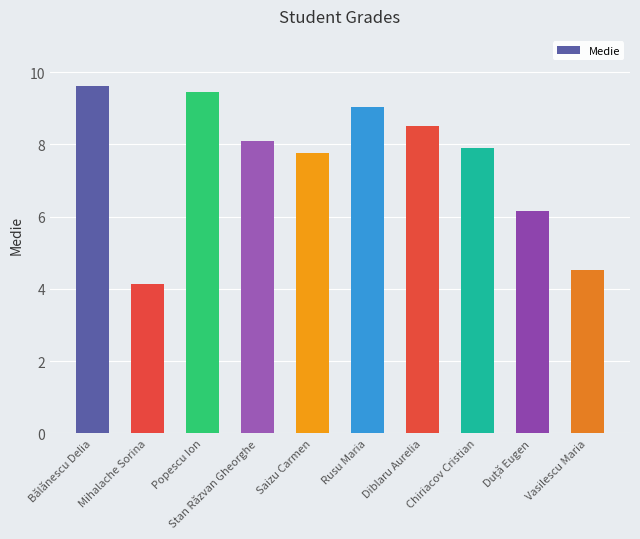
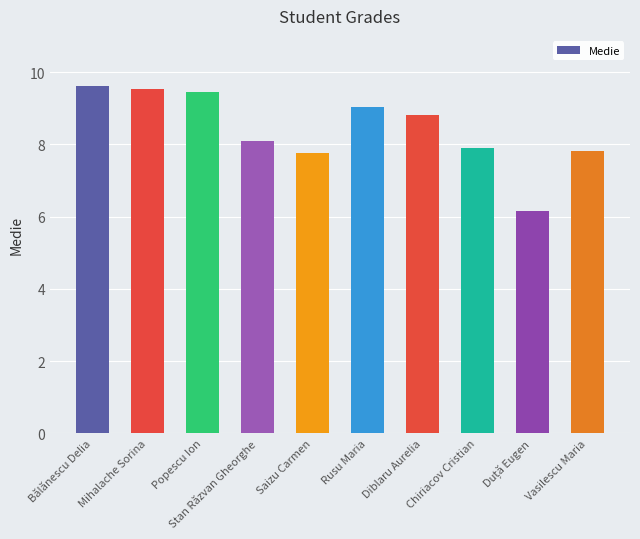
Mihalache Sorina: 4.1 -> 9.5
Diblaru Aurelia: 8.5 -> 8.8
Vasilescu Maria: 4.5 -> 7.8
